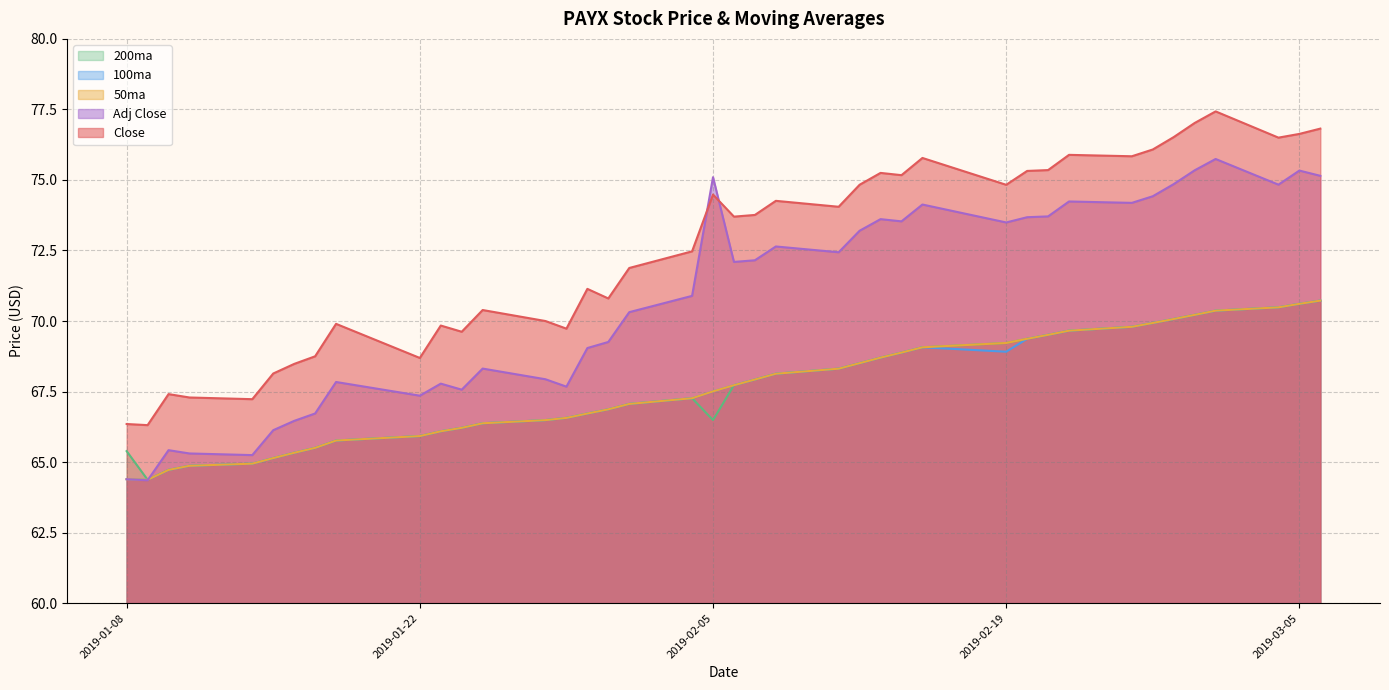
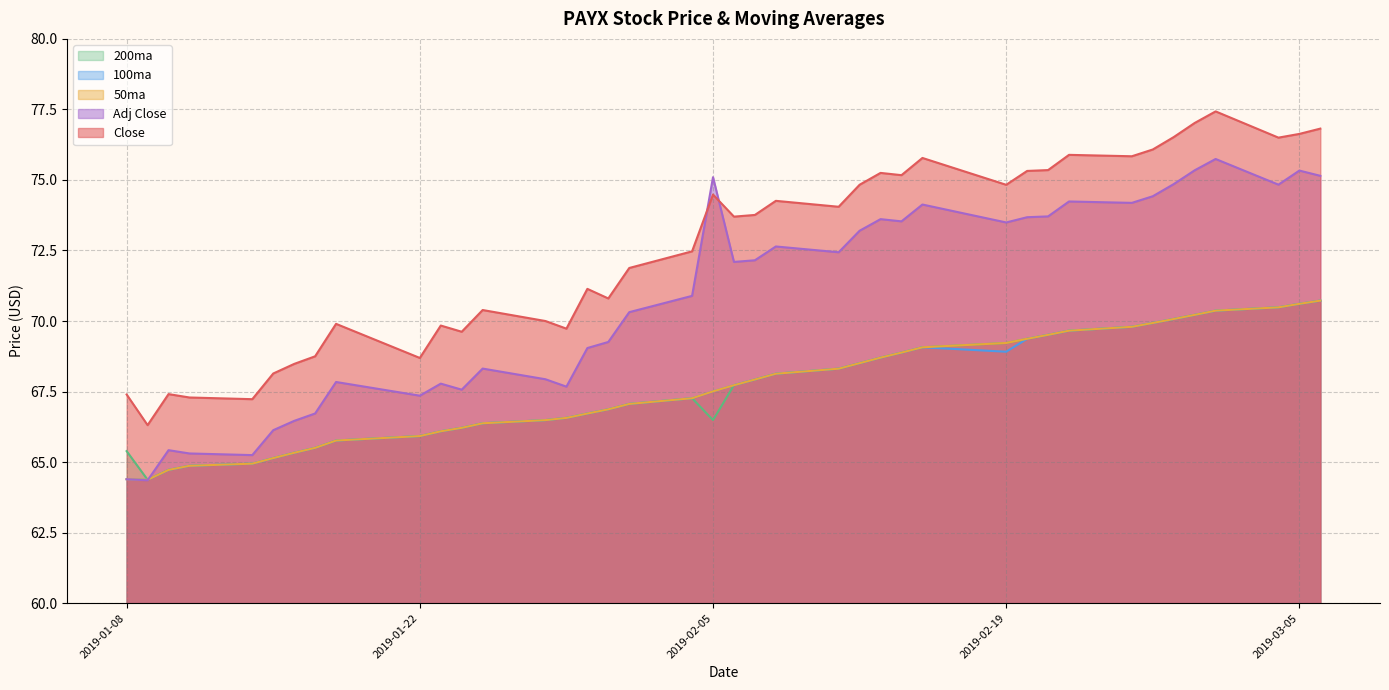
Close, 2019-01-08: 66.3 -> 67.4
